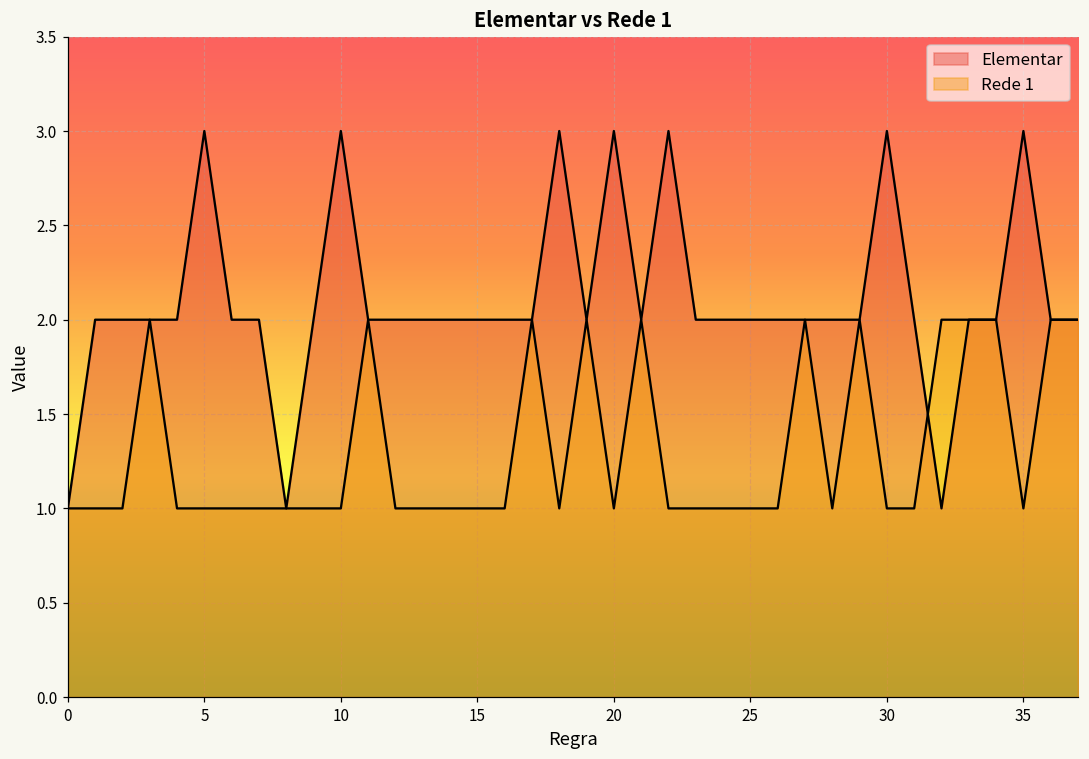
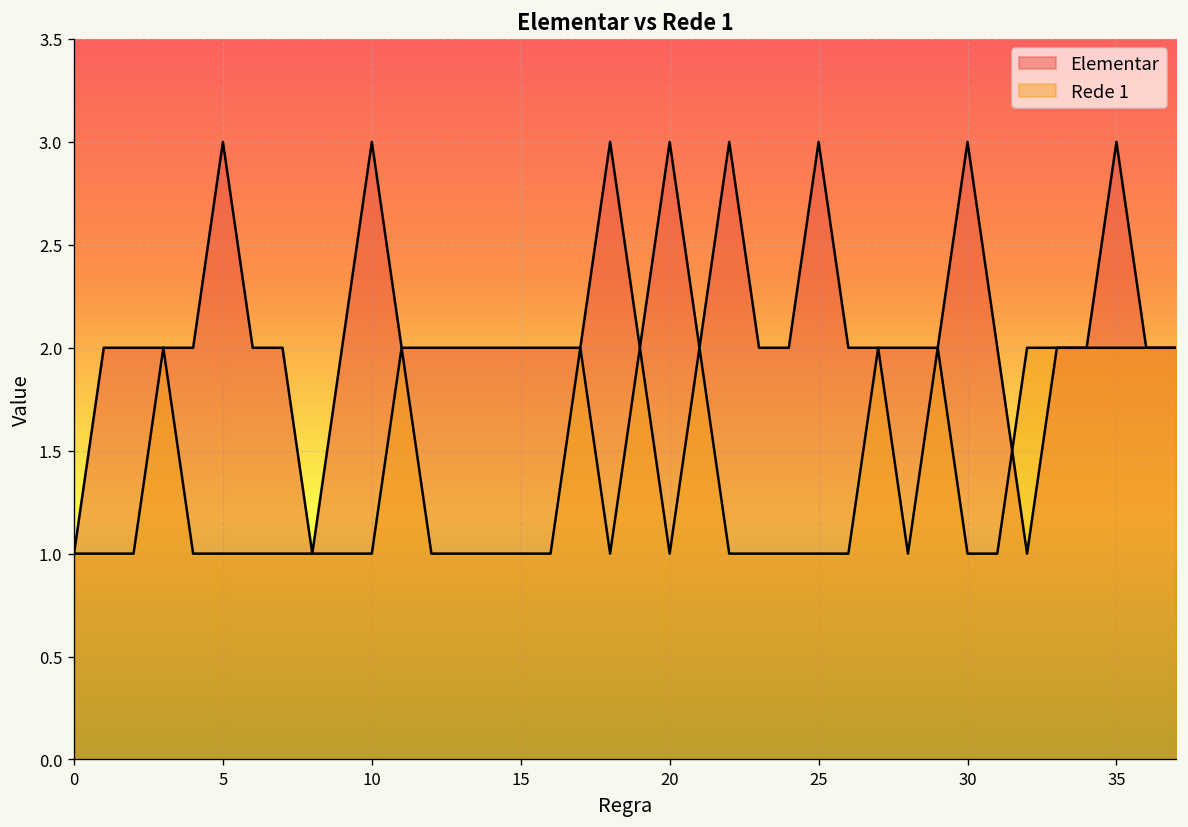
Elementar, 25: 2 -> 3
Rede 1, 35: 1 -> 2
